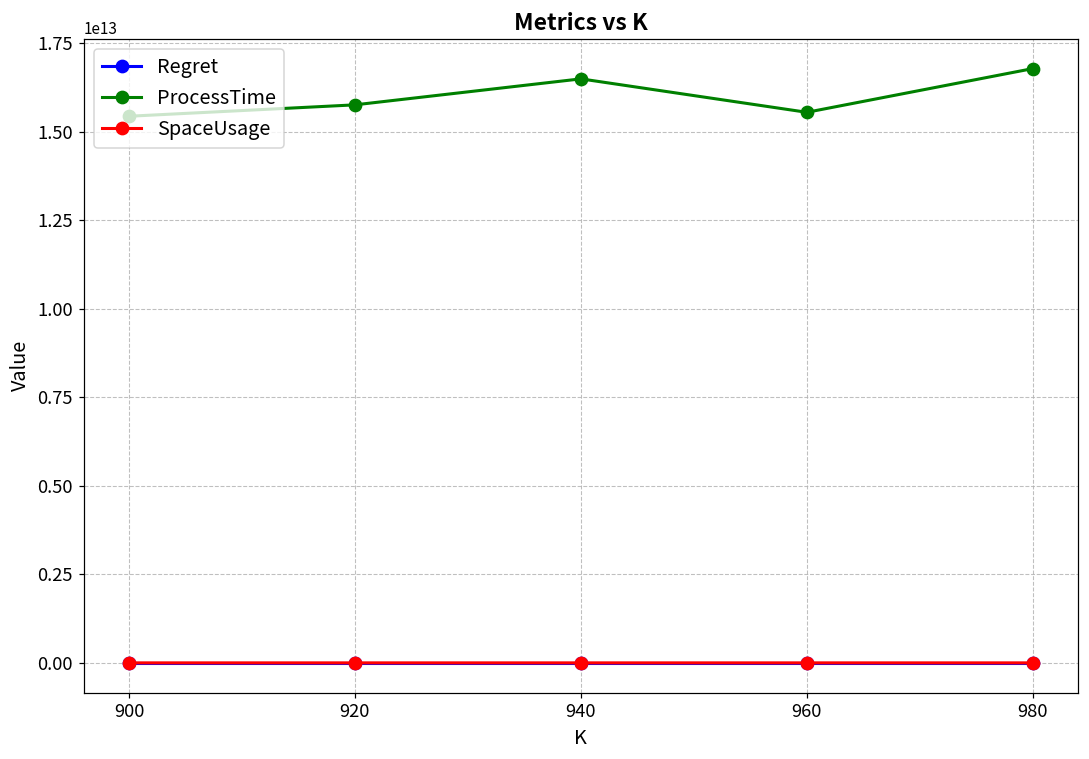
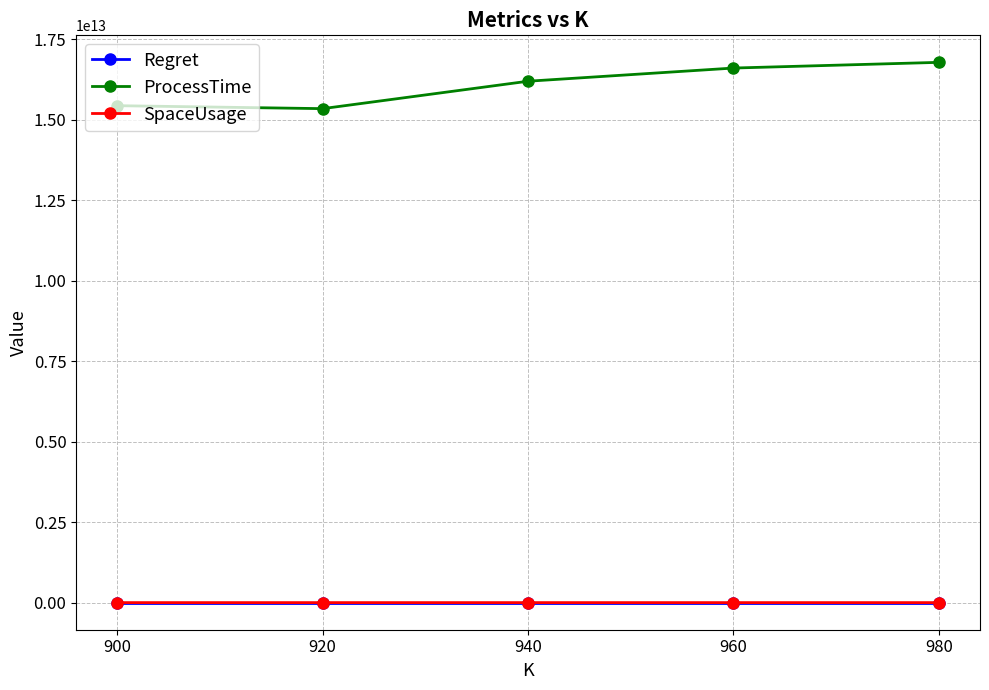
ProcessTime, 920: 15800000000000 -> 15300000000000
ProcessTime, 940: 16500000000000 -> 16200000000000
ProcessTime, 960: 15500000000000 -> 16600000000000
